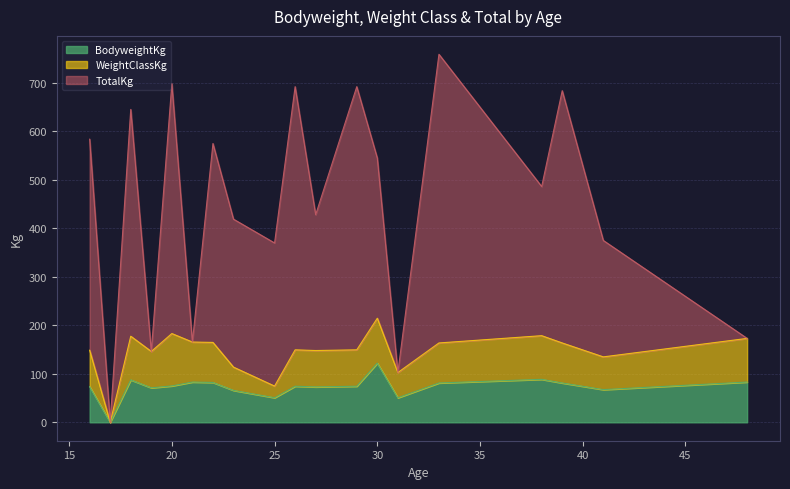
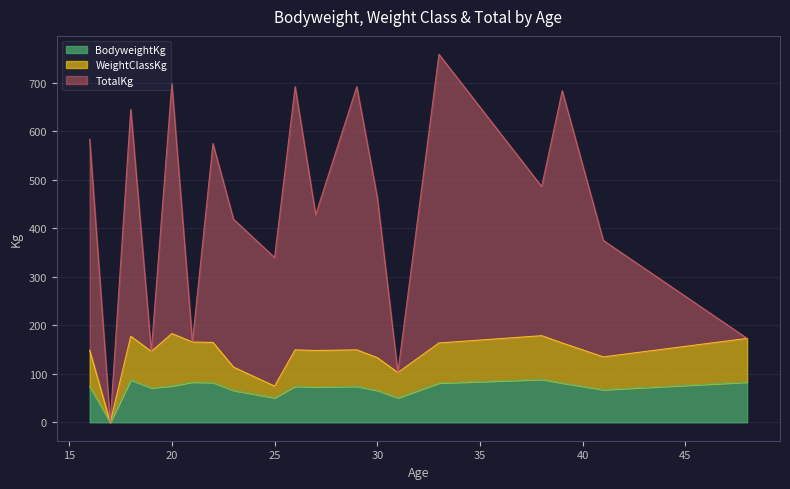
TotalKg, 25: 300 -> 270
BodyweightKg, 30: 120 -> 70
WeightClassKg, 30: 90 -> 70
